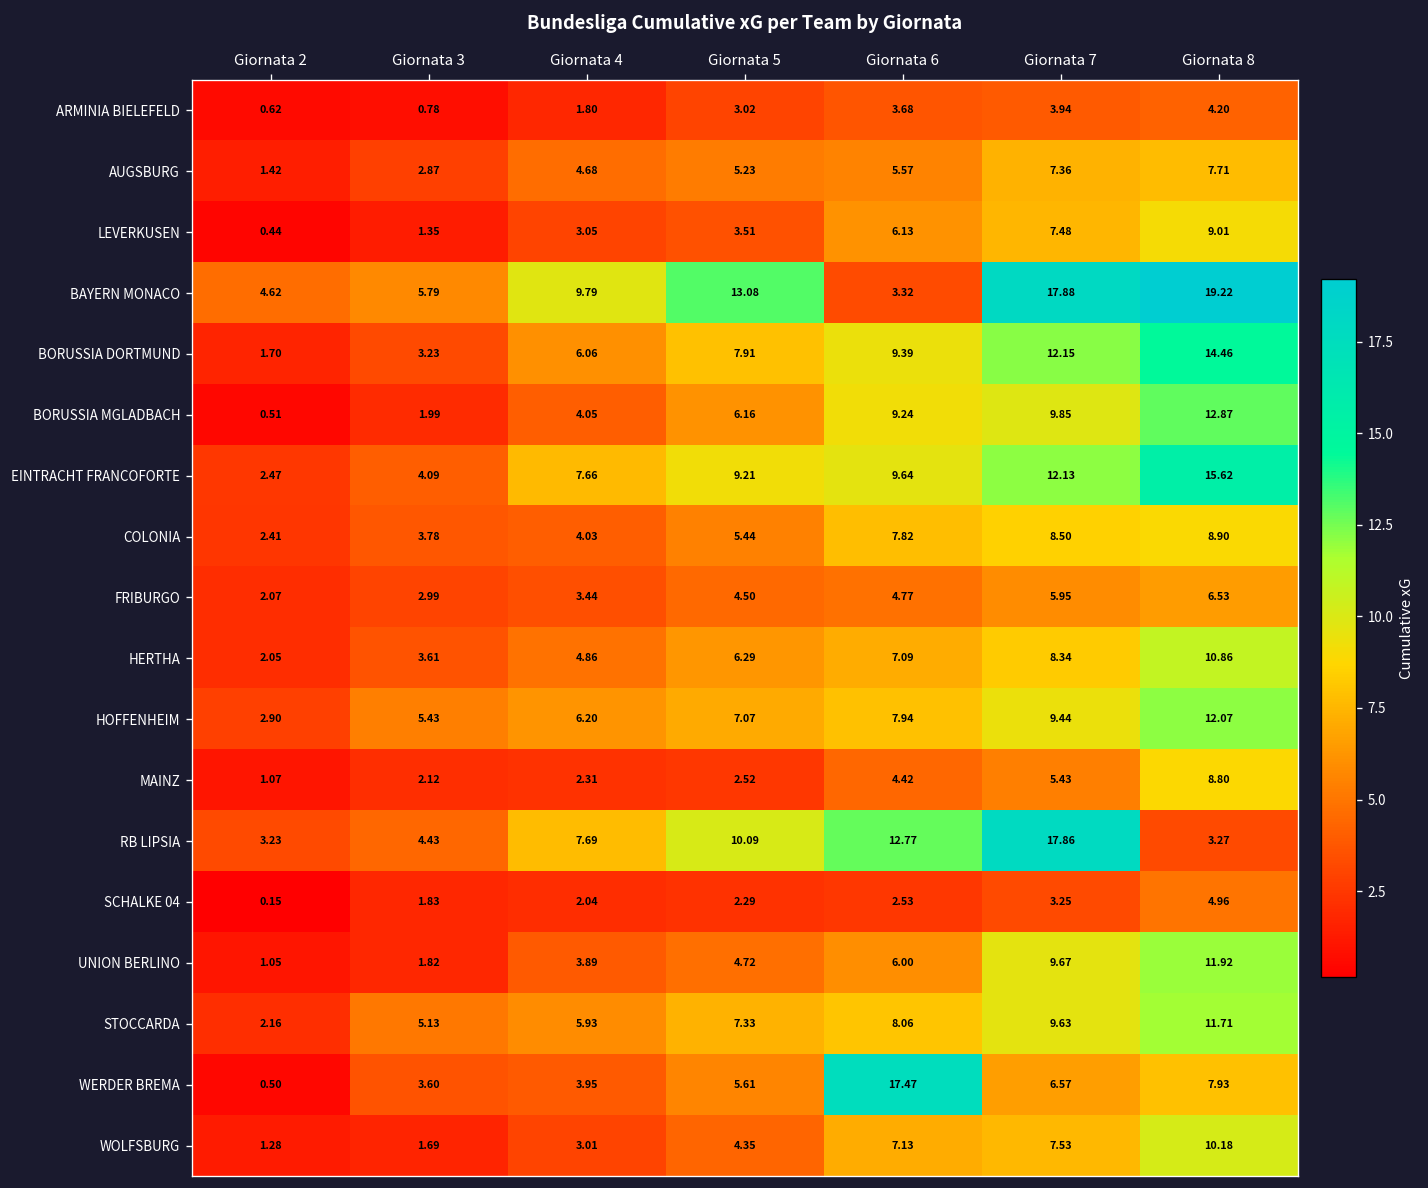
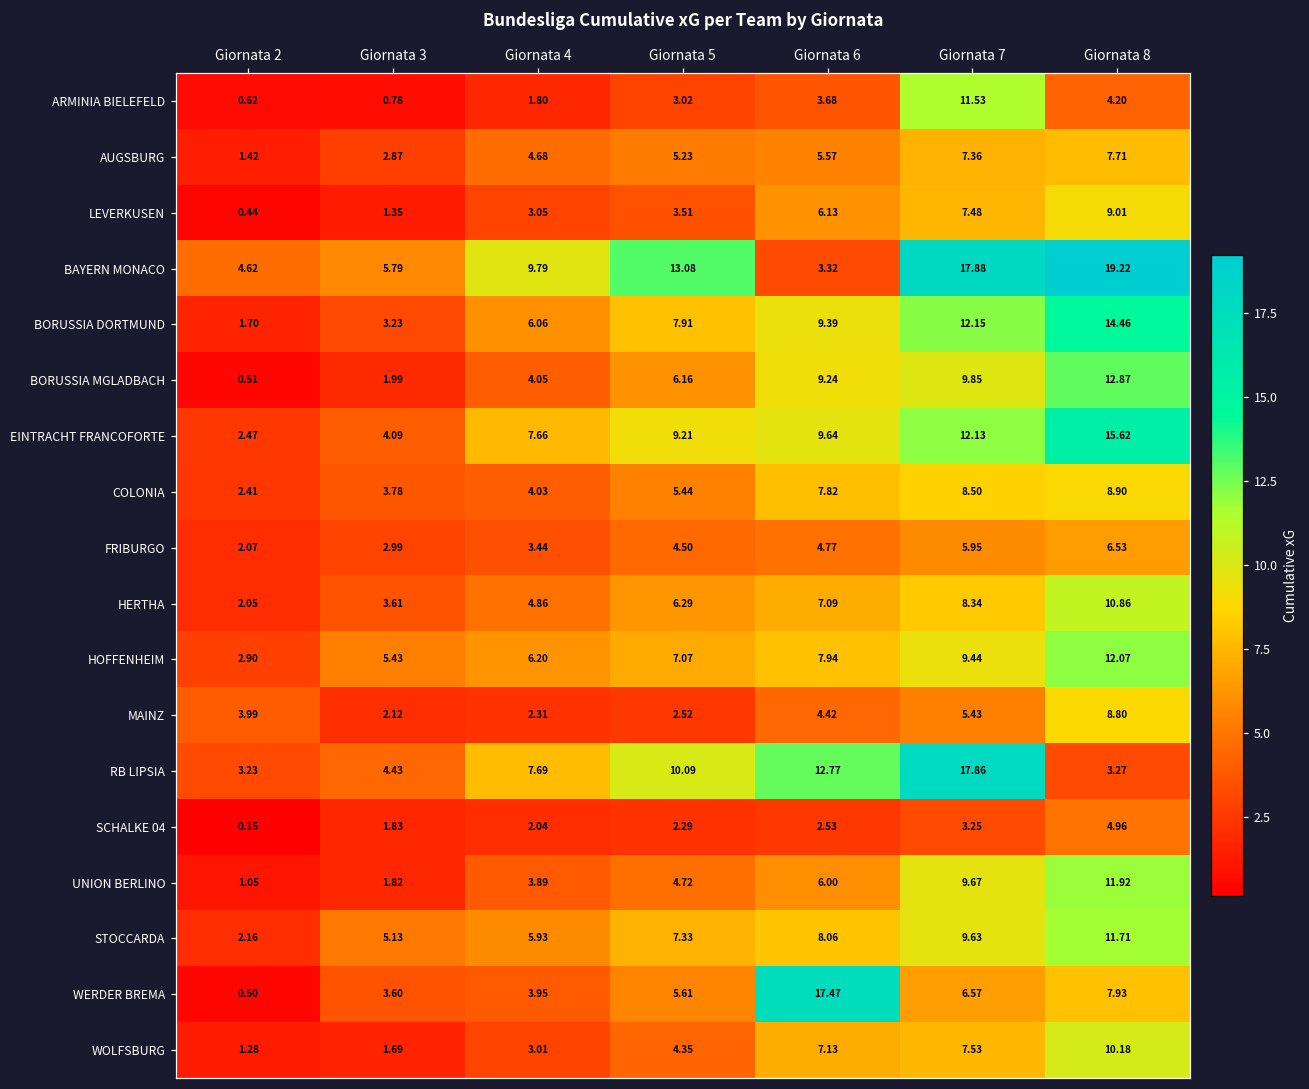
ARMINIA BIELEFELD, Giornata 7: 3.94 -> 11.53
MAINZ, Giornata 2: 1.07 -> 3.99
